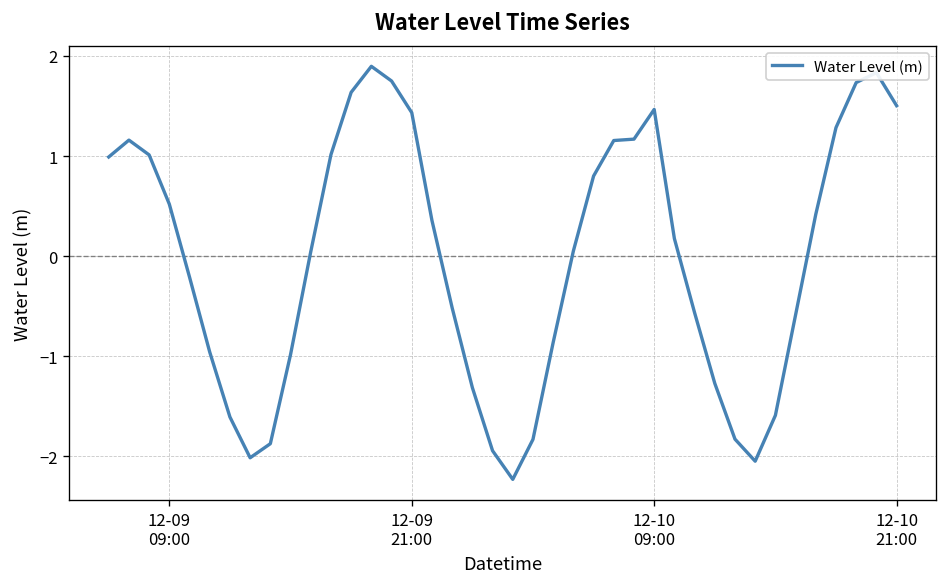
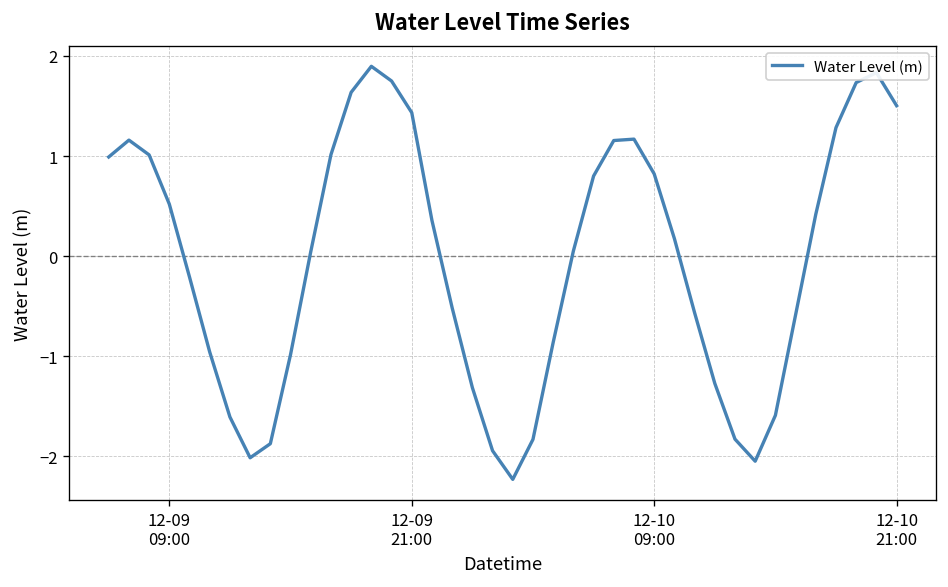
12-10 09:00: 1.5 -> 0.8
